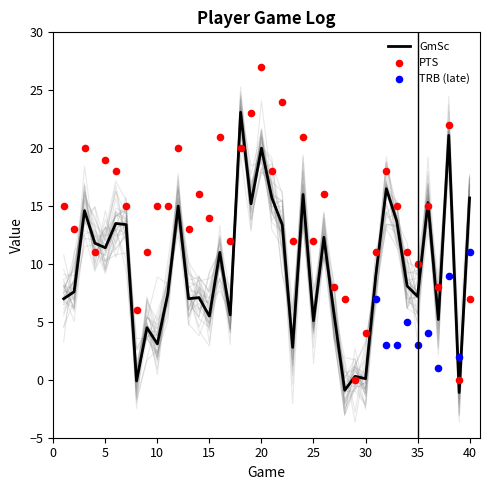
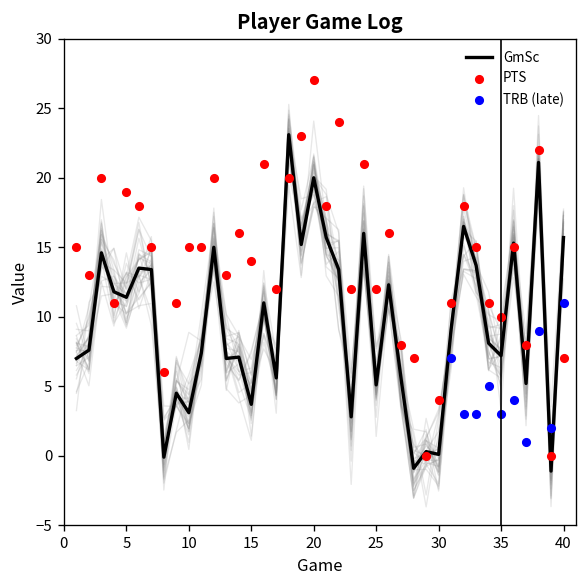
GmSc, 15: 5.5 -> 3.7
